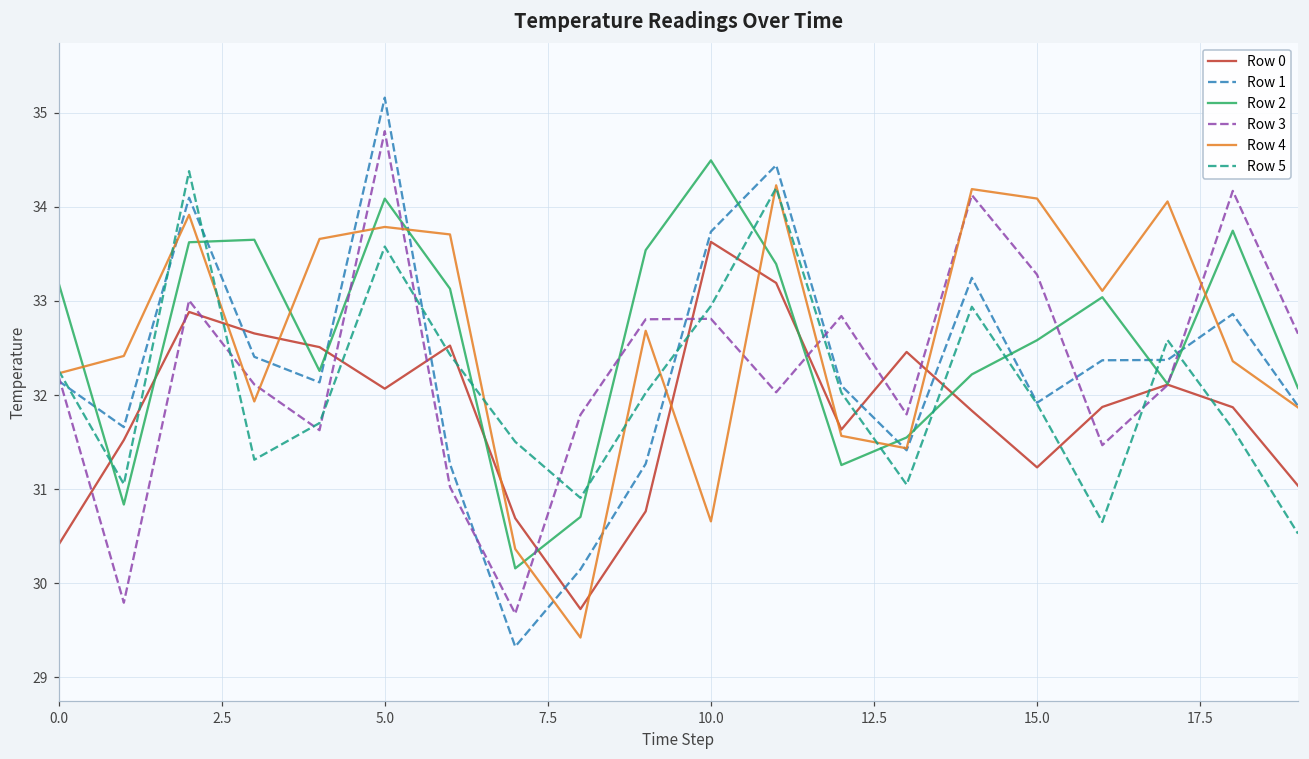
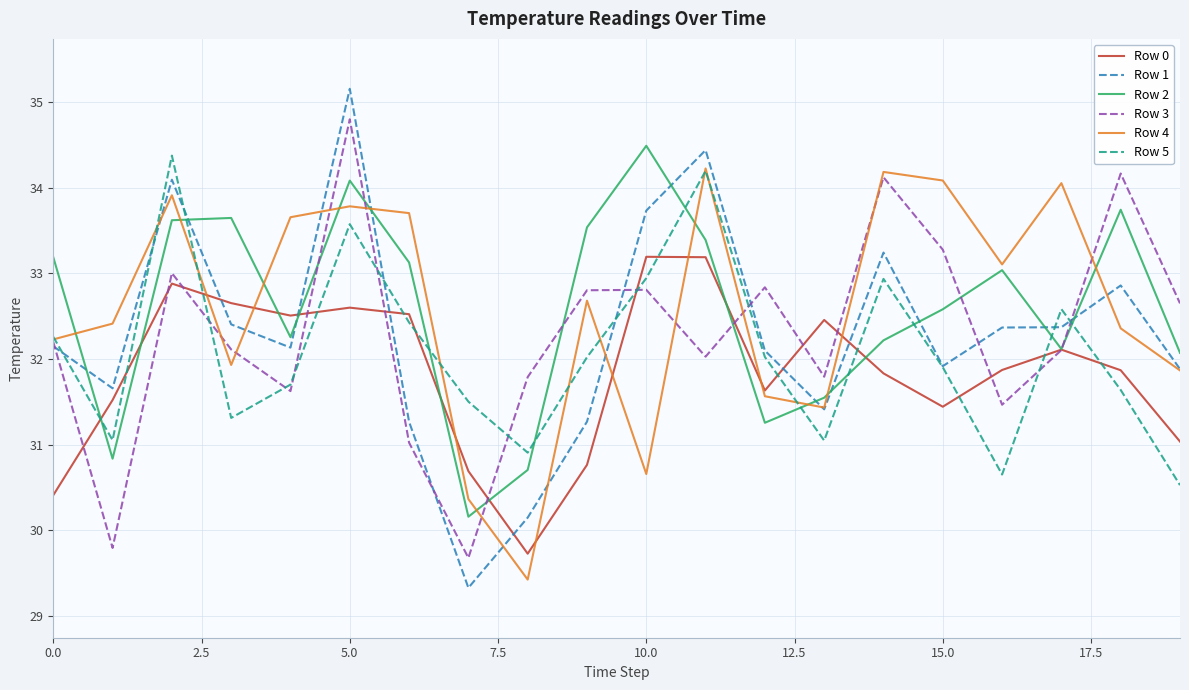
Row 0, 5.0: 32.1 -> 32.6
Row 0, 10.0: 33.6 -> 33.2
Row 0, 15.0: 31.2 -> 31.4
